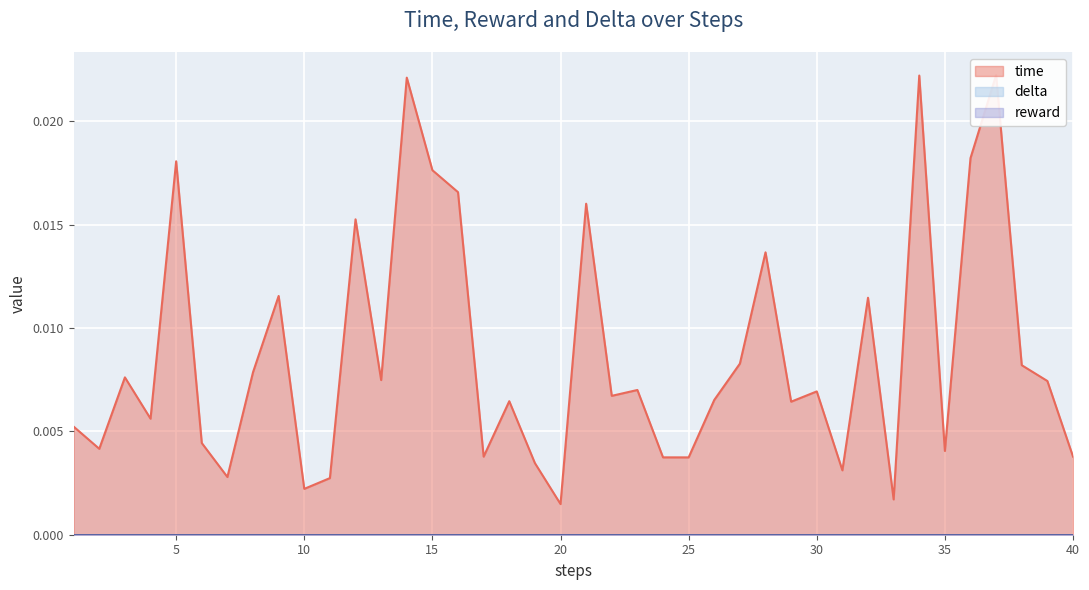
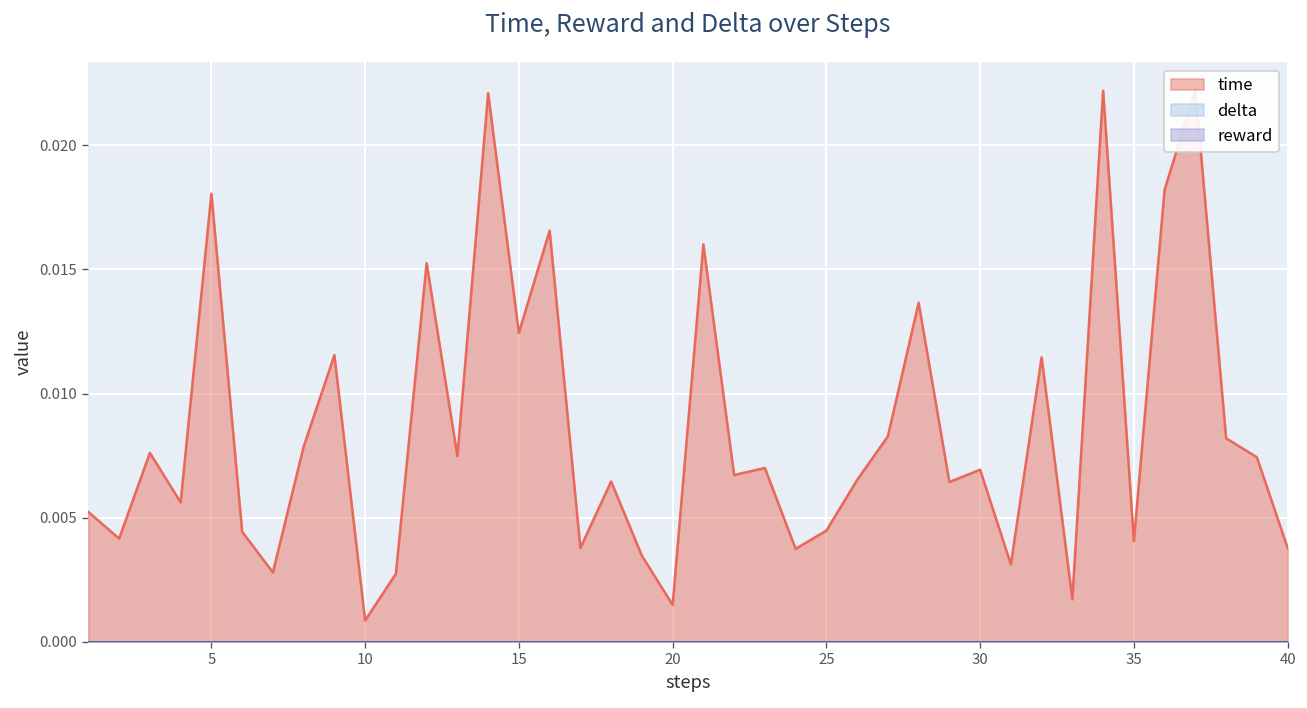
time, 10: 0.0022 -> 0.0009
time, 15: 0.0176 -> 0.0124
time, 25: 0.0037 -> 0.0045
